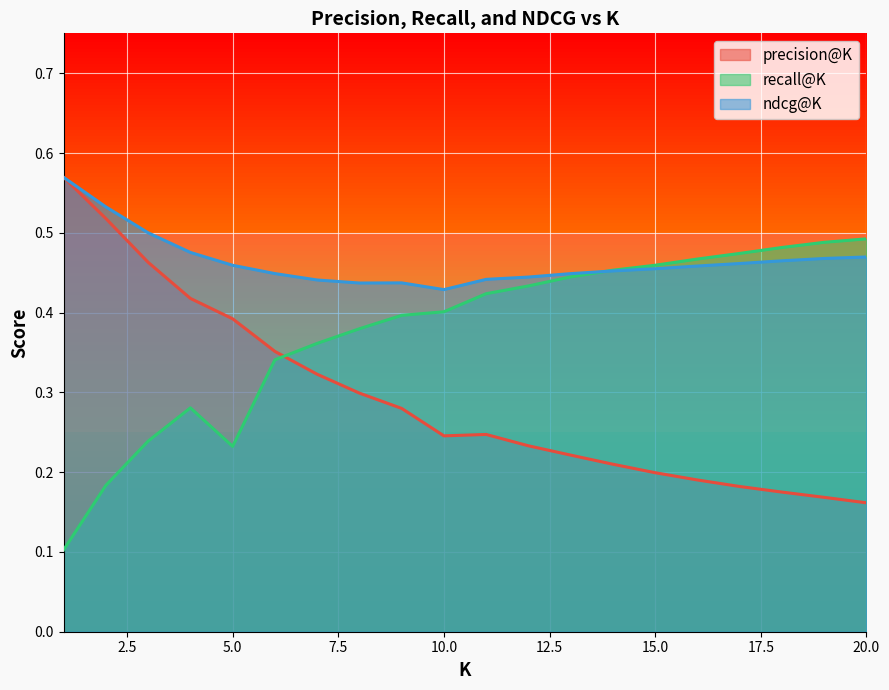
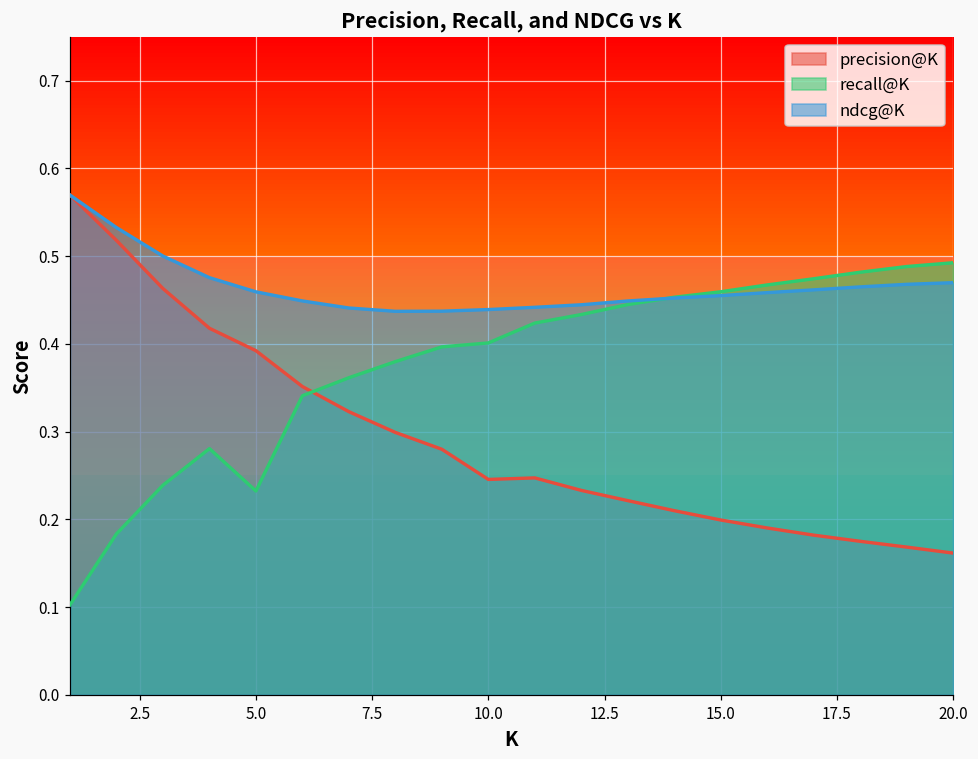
ndcg@K, 10.0: 0.43 -> 0.44
